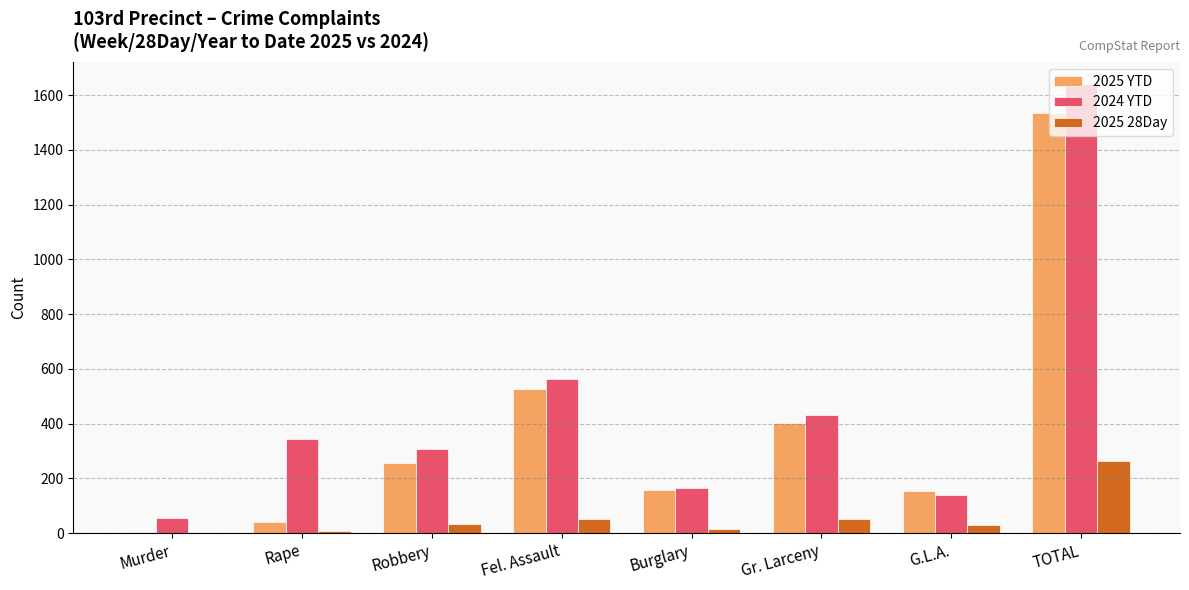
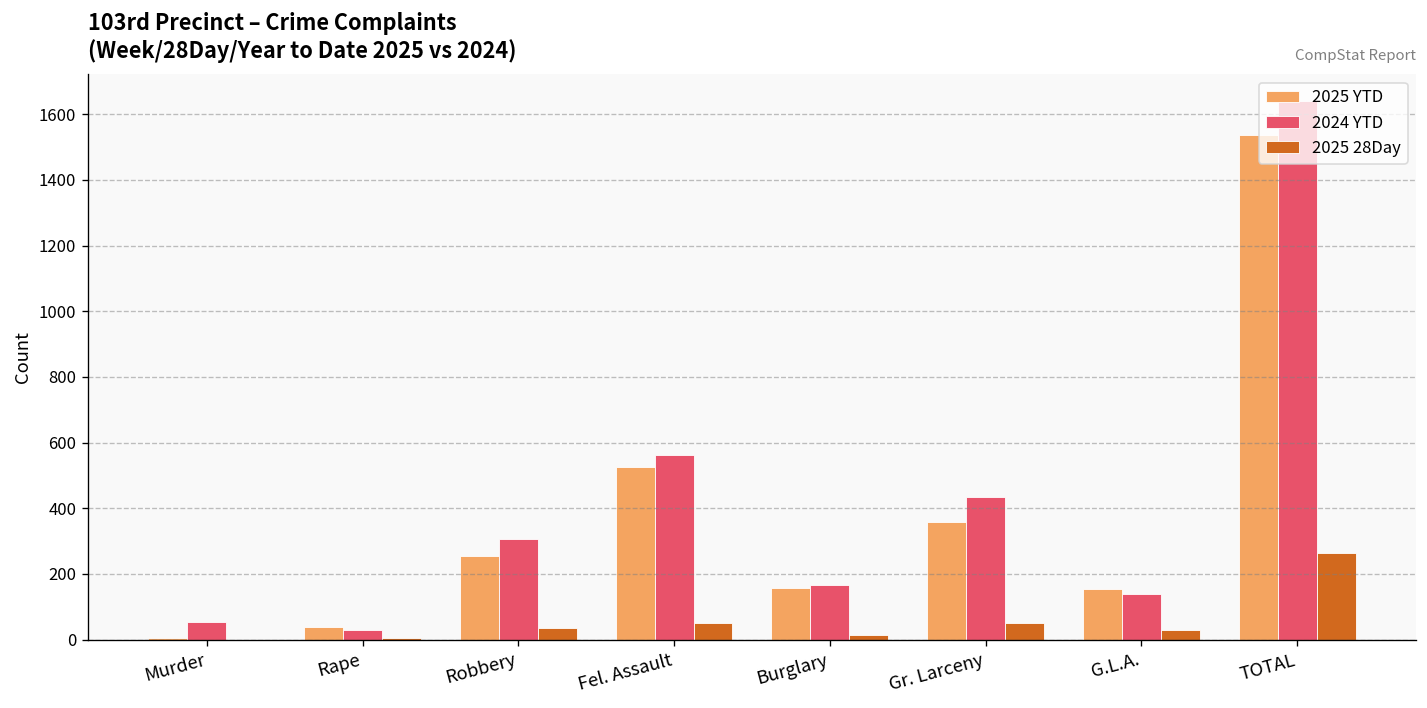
2024 YTD, Rape: 340 -> 30
2025 YTD, Gr. Larceny: 400 -> 360
